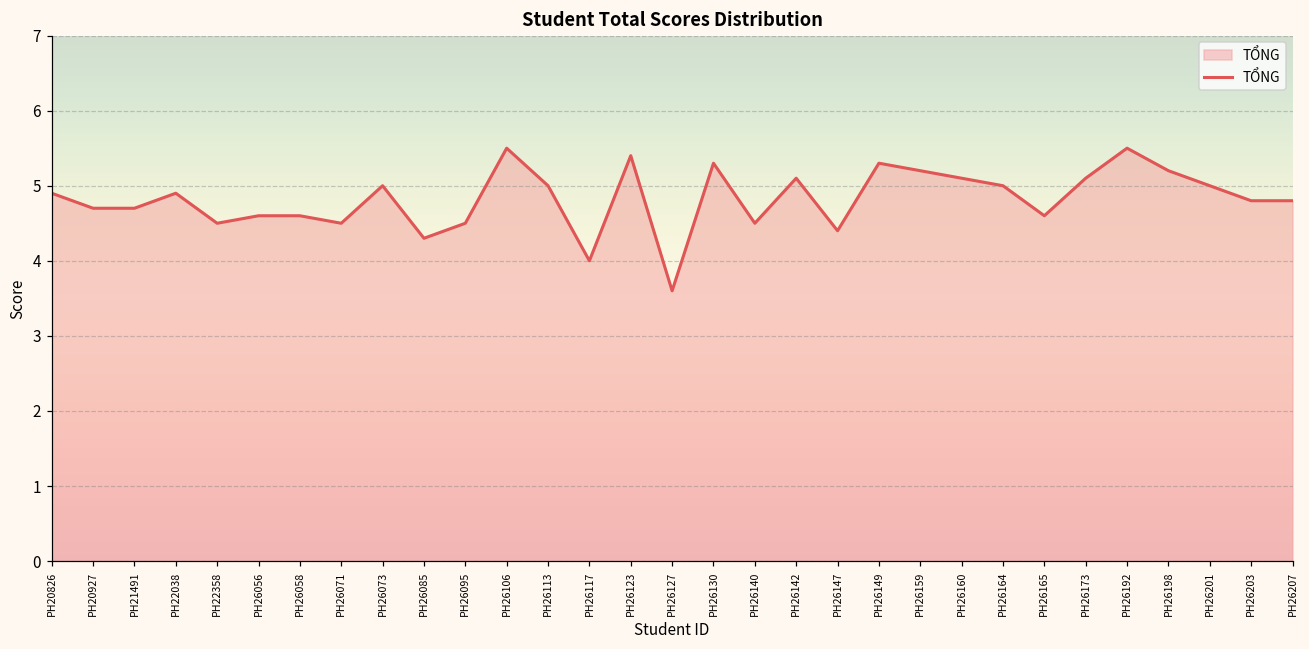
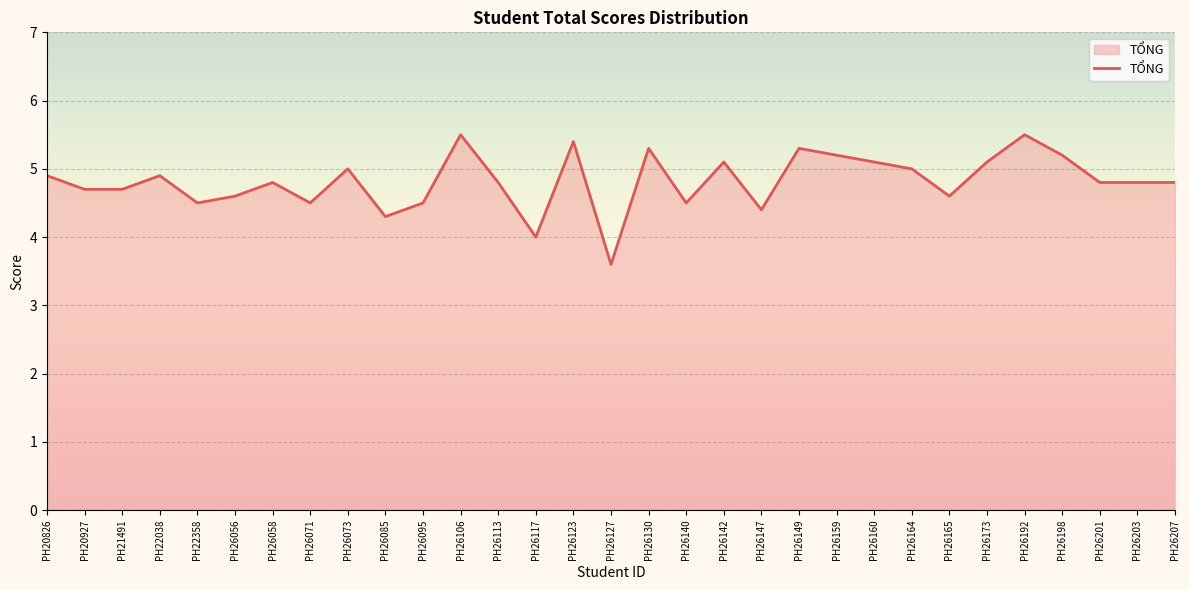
PH26058: 4.6 -> 4.8
PH26113: 5.0 -> 4.8
PH26201: 5.0 -> 4.8
